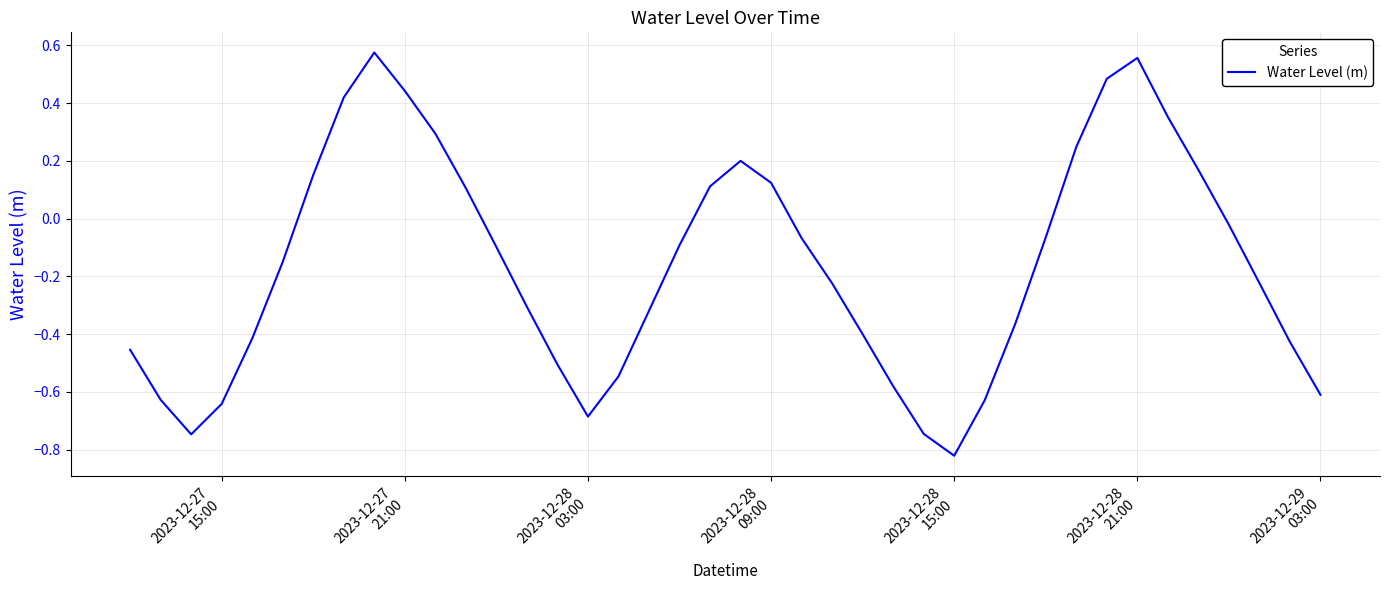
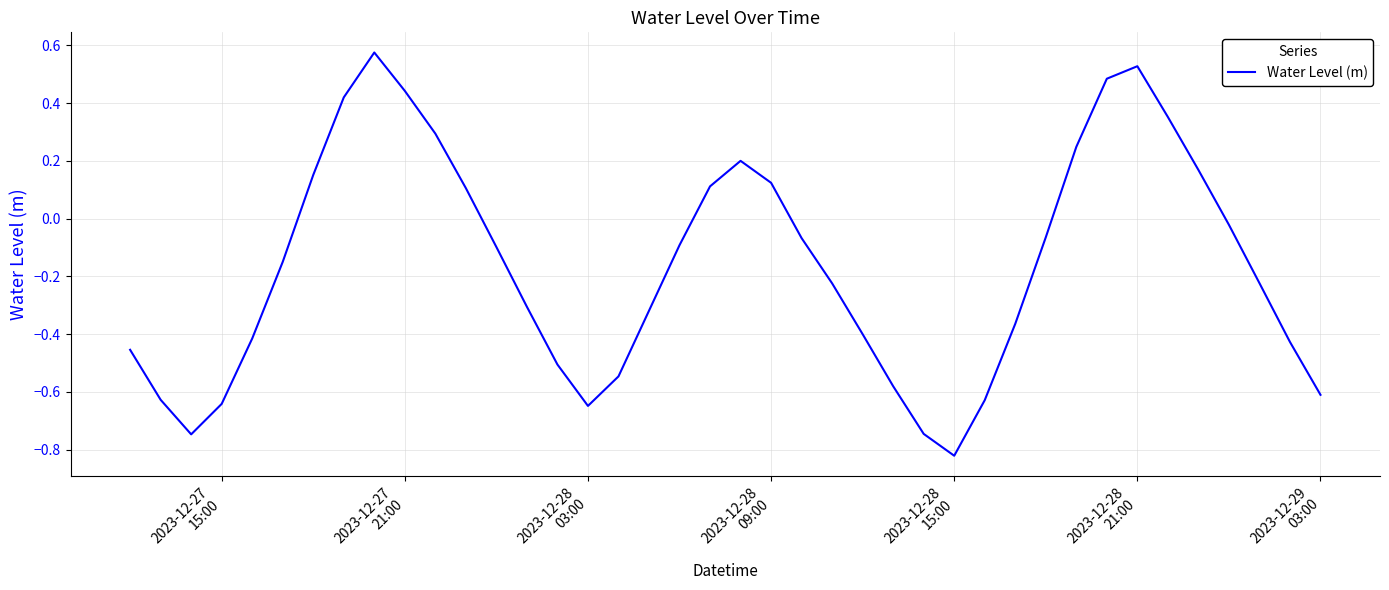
2023-12-28 03:00: -0.69 -> -0.65
2023-12-28 21:00: 0.56 -> 0.53
